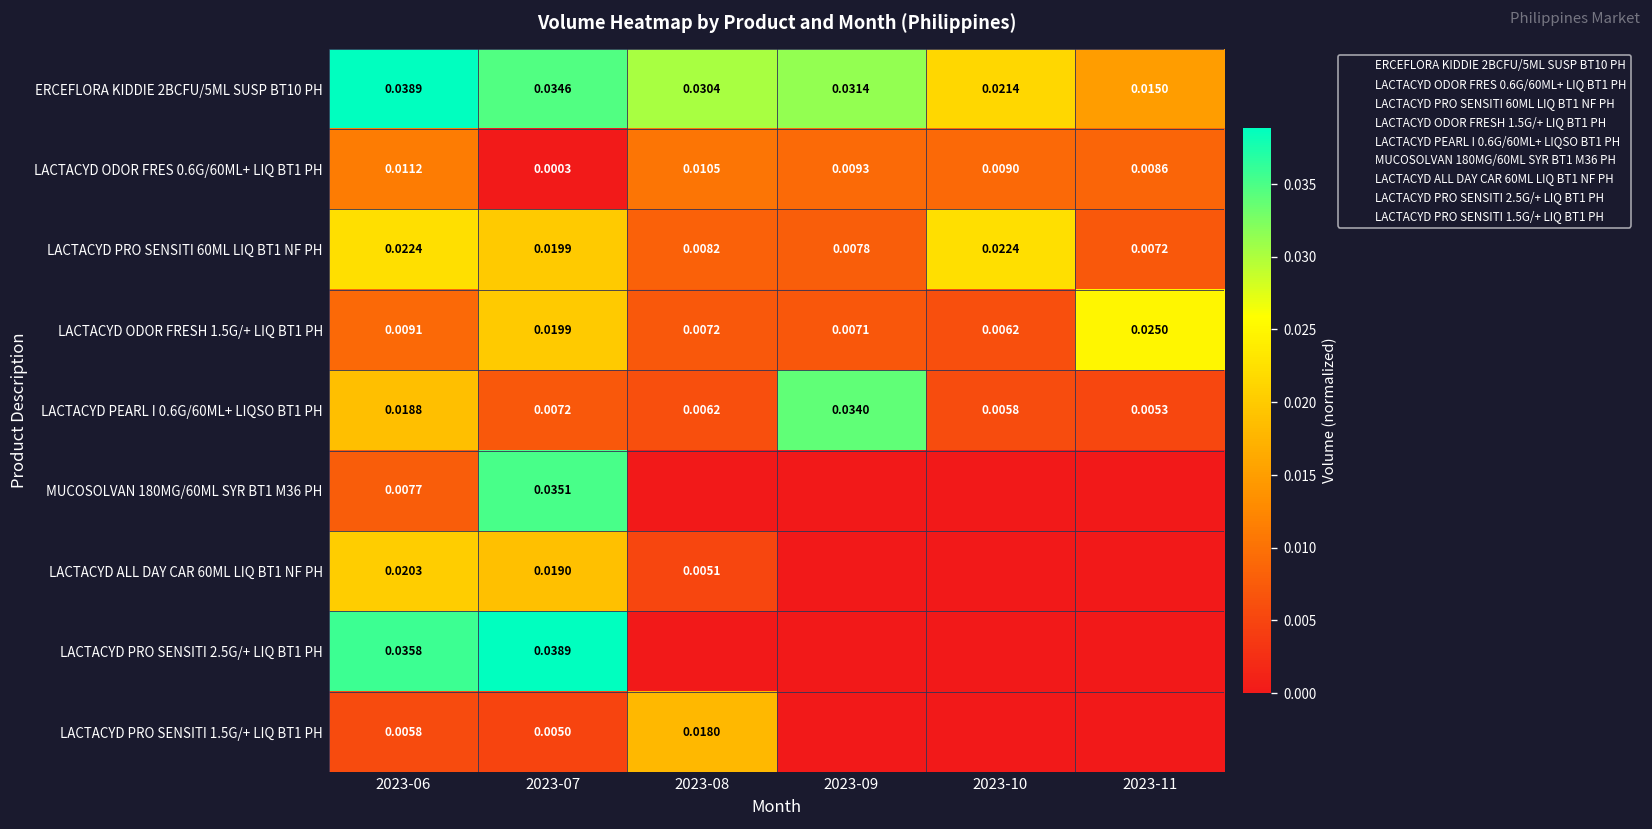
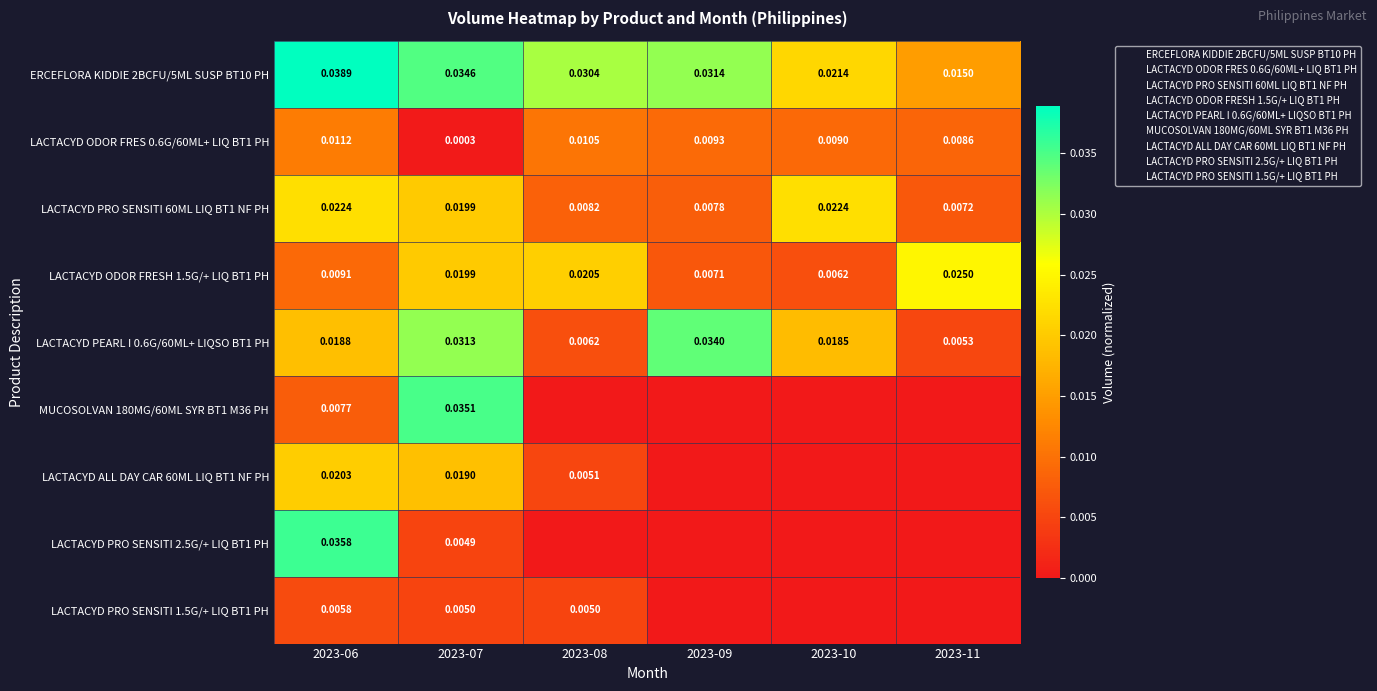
LACTACYD ODOR FRESH 1.5G/+ LIQ BT1 PH, 2023-08: 0.0072 -> 0.0205
LACTACYD PEARL I 0.6G/60ML+ LIQSO BT1 PH, 2023-07: 0.0072 -> 0.0313
LACTACYD PEARL I 0.6G/60ML+ LIQSO BT1 PH, 2023-10: 0.0058 -> 0.0185
LACTACYD PRO SENSITI 2.5G/+ LIQ BT1 PH, 2023-07: 0.0389 -> 0.0049
LACTACYD PRO SENSITI 1.5G/+ LIQ BT1 PH, 2023-08: 0.0180 -> 0.0050
